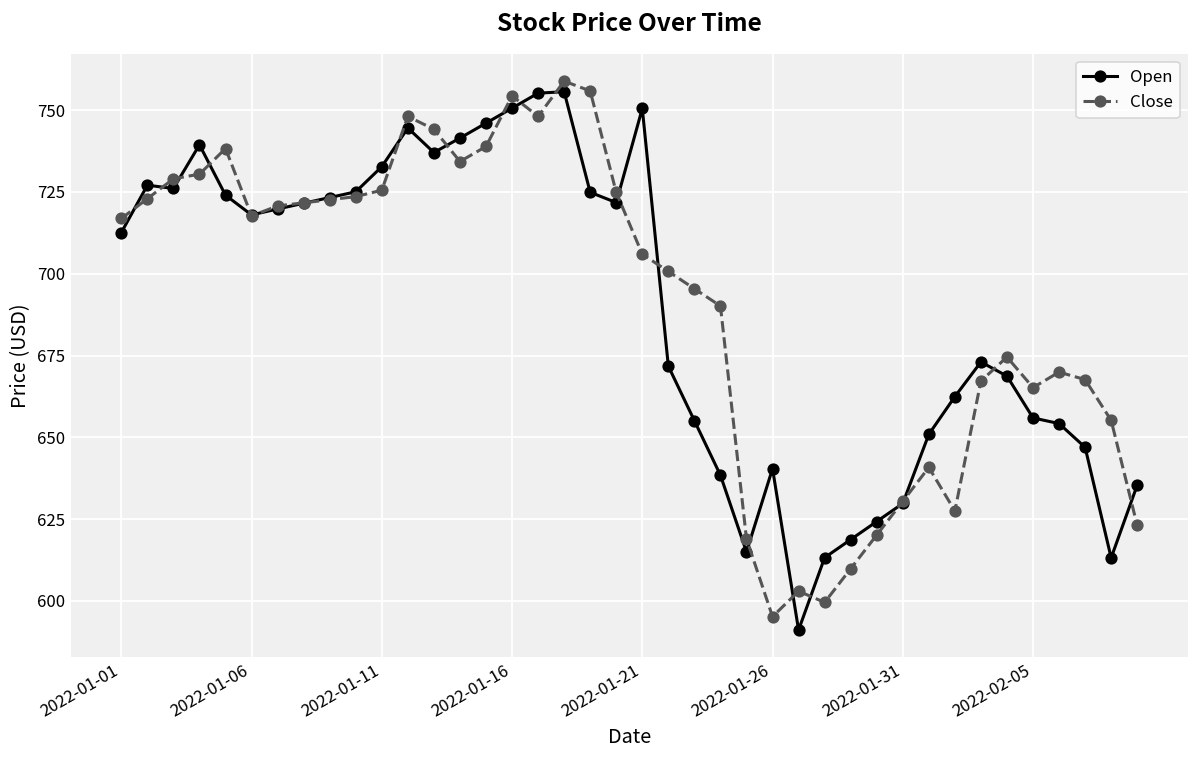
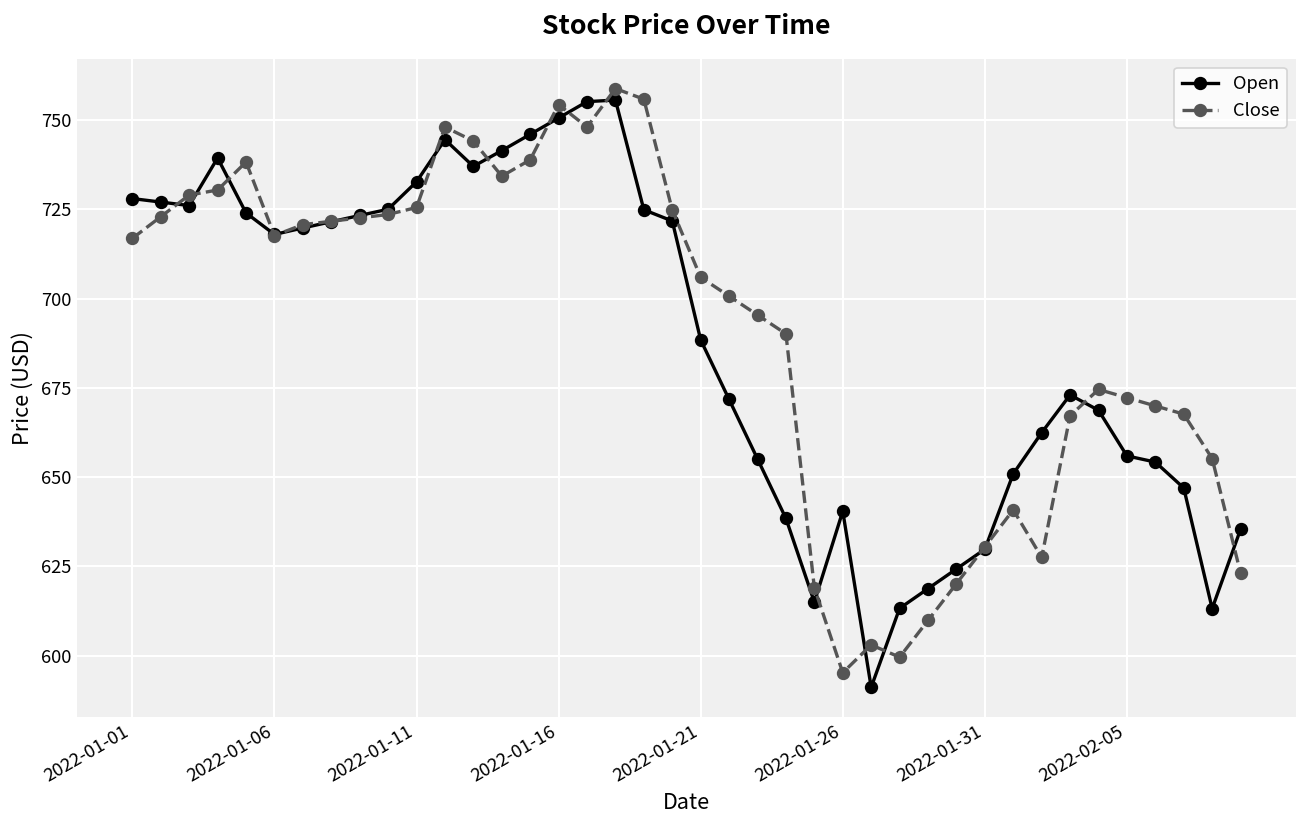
Open, 2022-01-01: 713 -> 728
Open, 2022-01-21: 751 -> 688
Close, 2022-02-05: 665 -> 672
